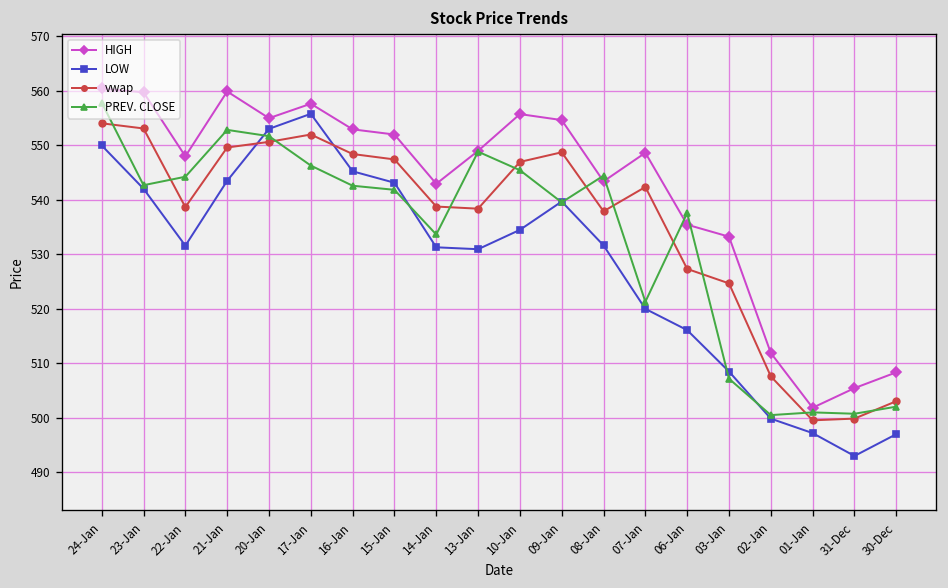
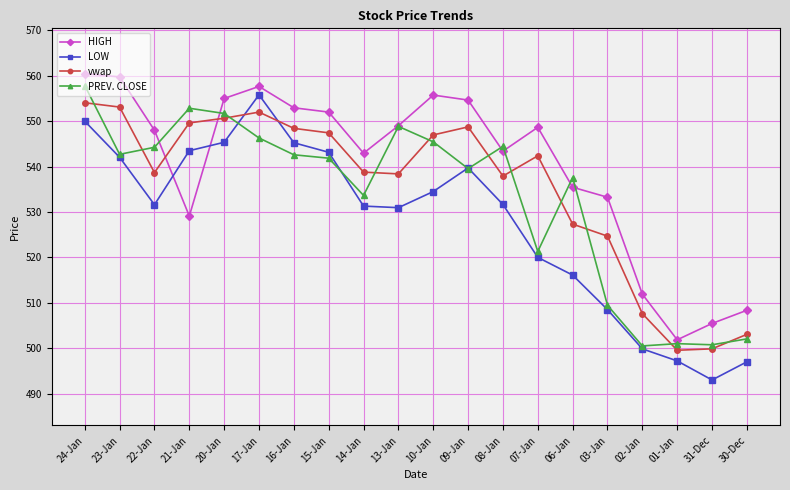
HIGH, 21-Jan: 560 -> 529
LOW, 20-Jan: 553 -> 545
PREV. CLOSE, 03-Jan: 507 -> 509
